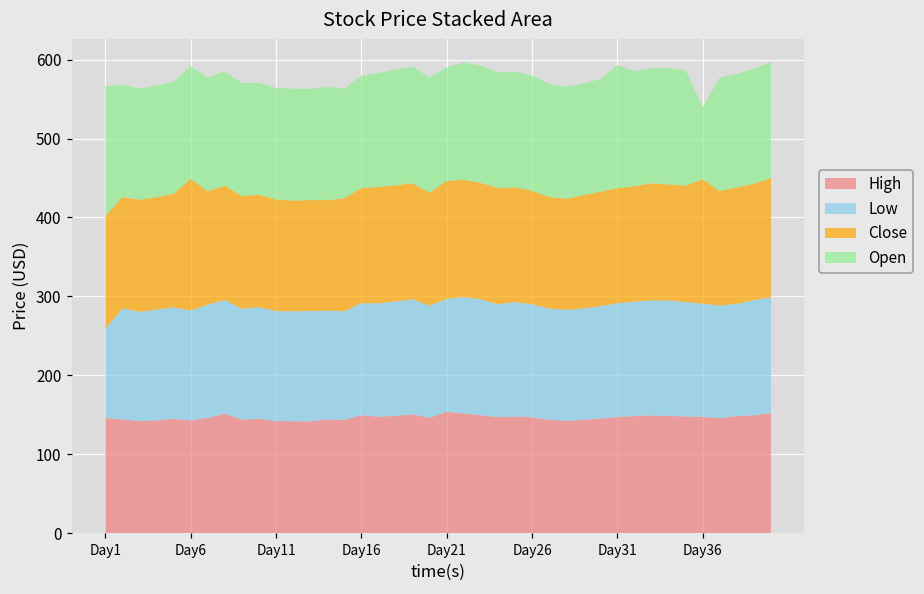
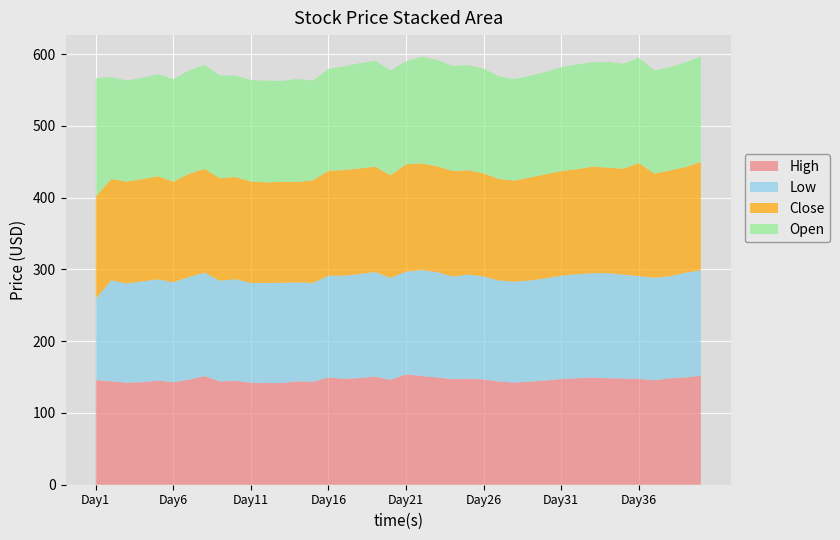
Close, Day6: 170 -> 140
Open, Day31: 160 -> 140
Open, Day36: 90 -> 150
